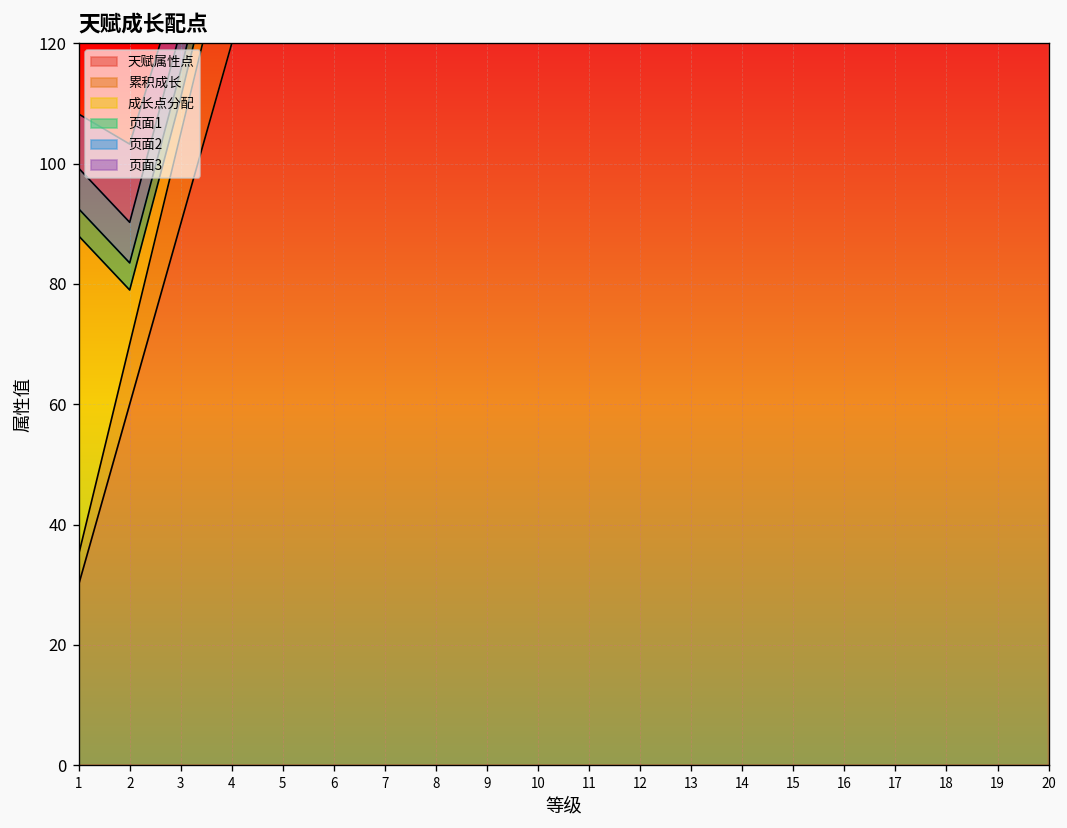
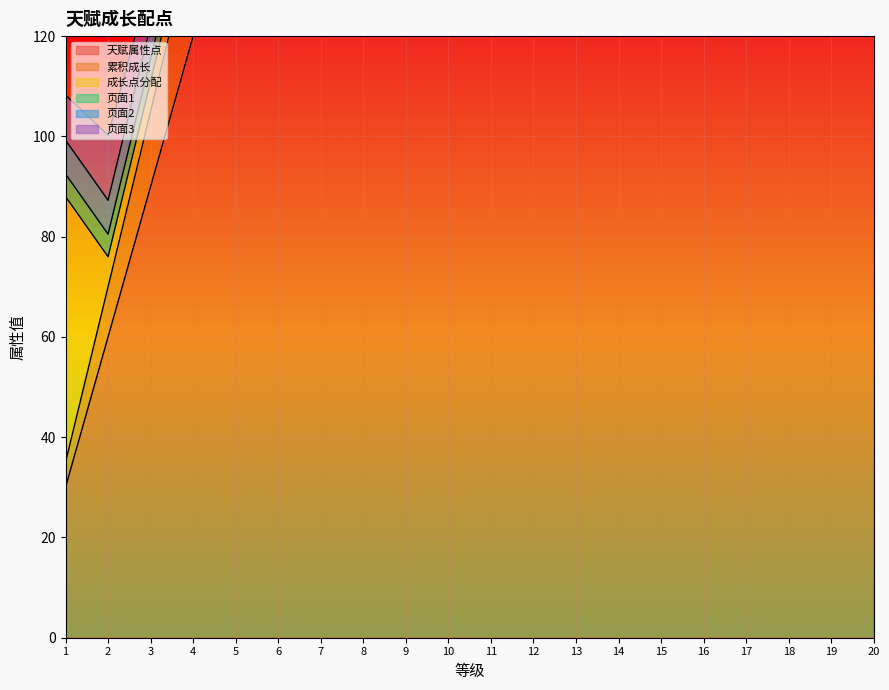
成长点分配, 2: 9 -> 6
